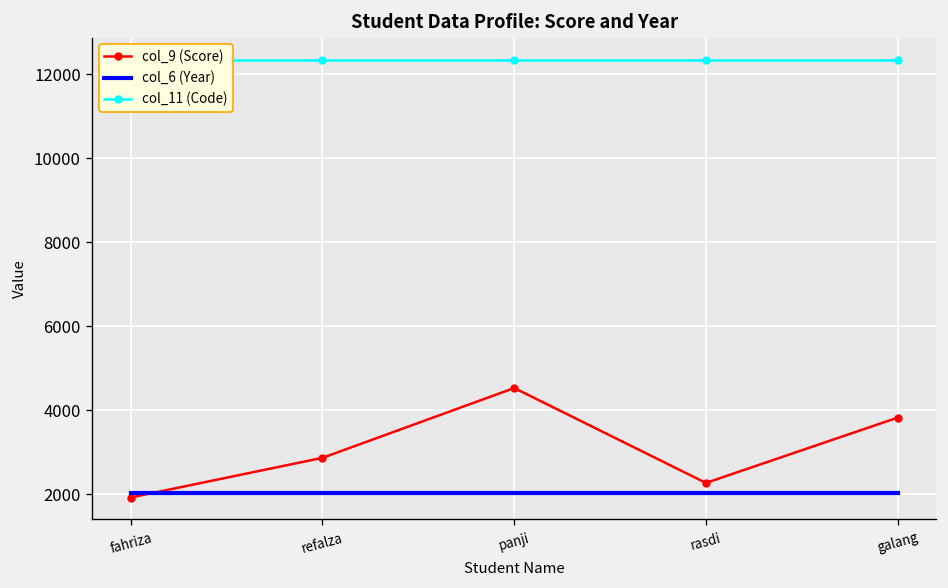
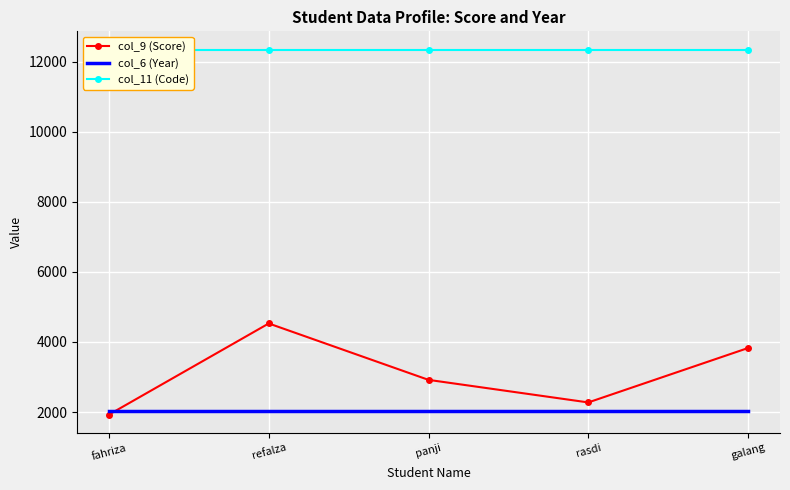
col_9 (Score), refalza: 2900 -> 4500
col_9 (Score), panji: 4500 -> 2900
